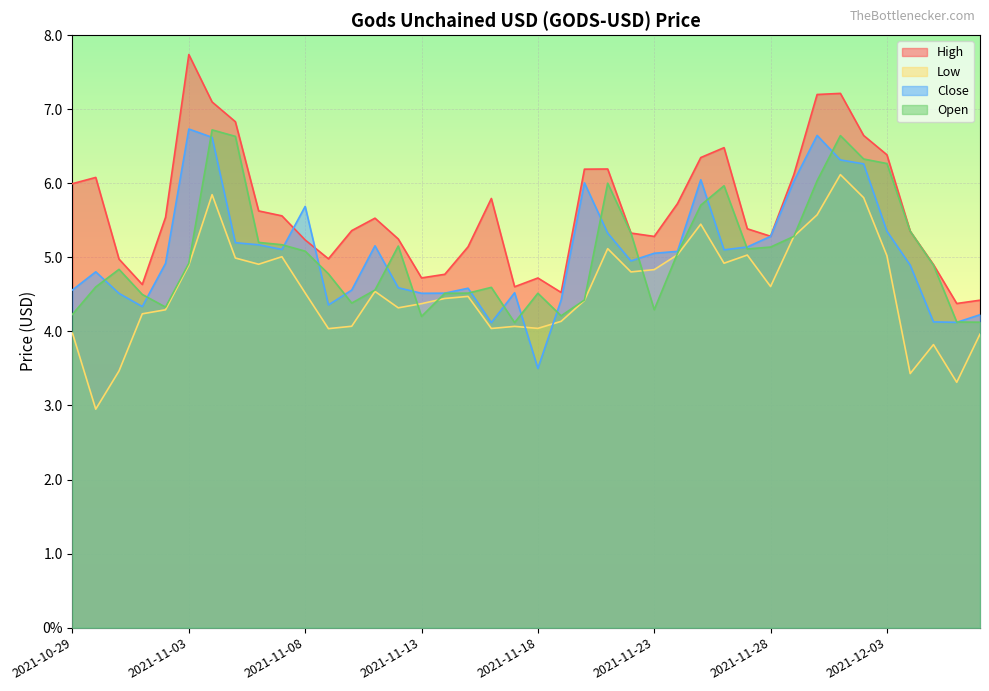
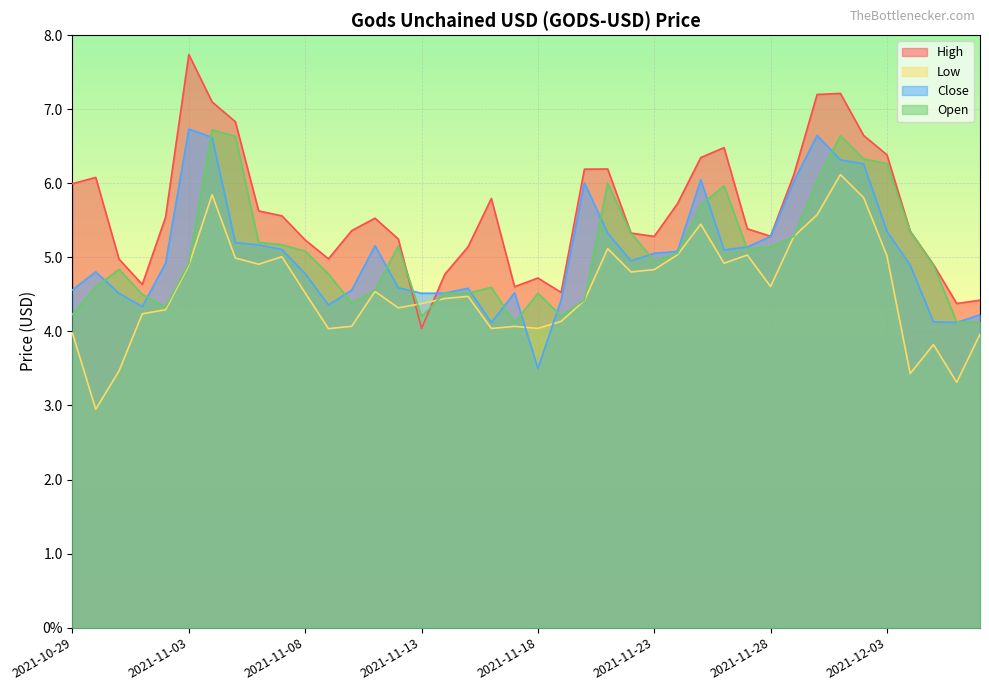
Close, 2021-11-08: 5.7 -> 4.8
High, 2021-11-13: 4.7 -> 4.0
Open, 2021-11-23: 4.3 -> 5.0
